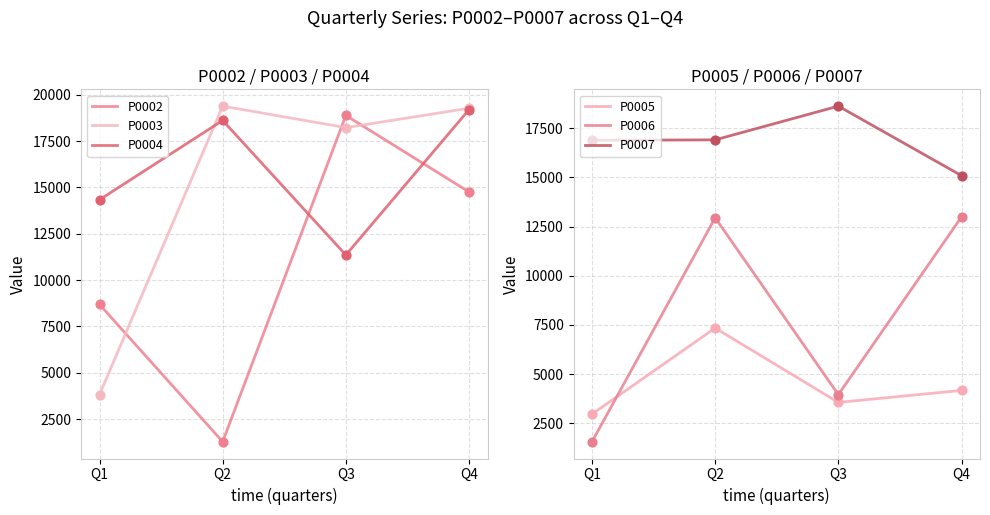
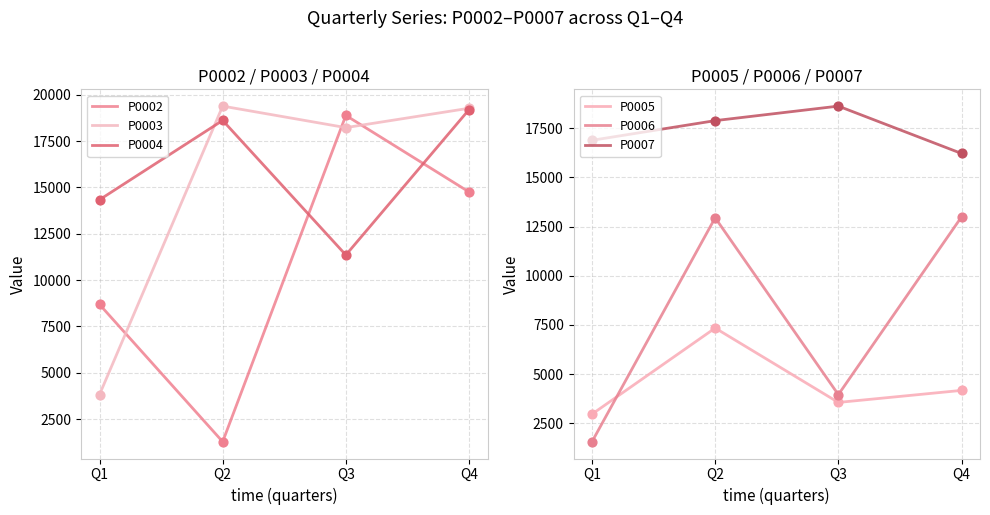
P0005 / P0006 / P0007, P0007, Q2: 16900 -> 17900
P0005 / P0006 / P0007, P0007, Q4: 15100 -> 16200
